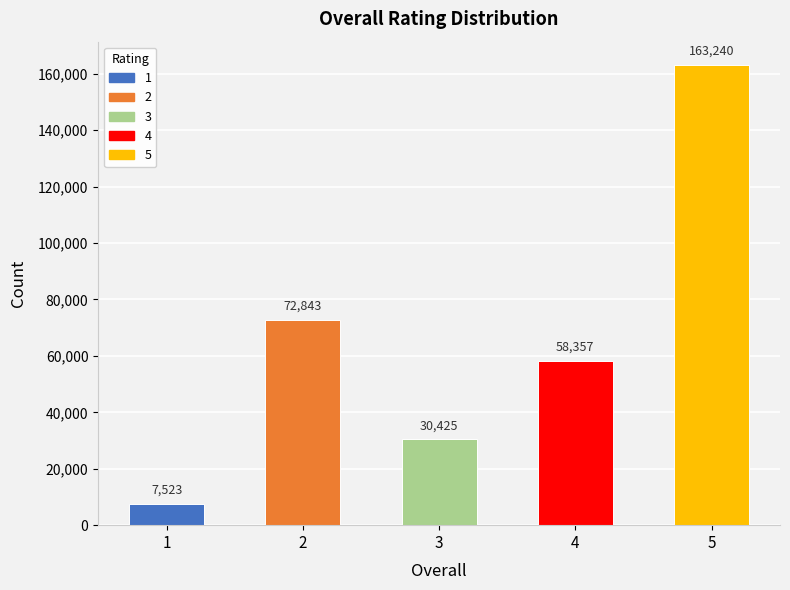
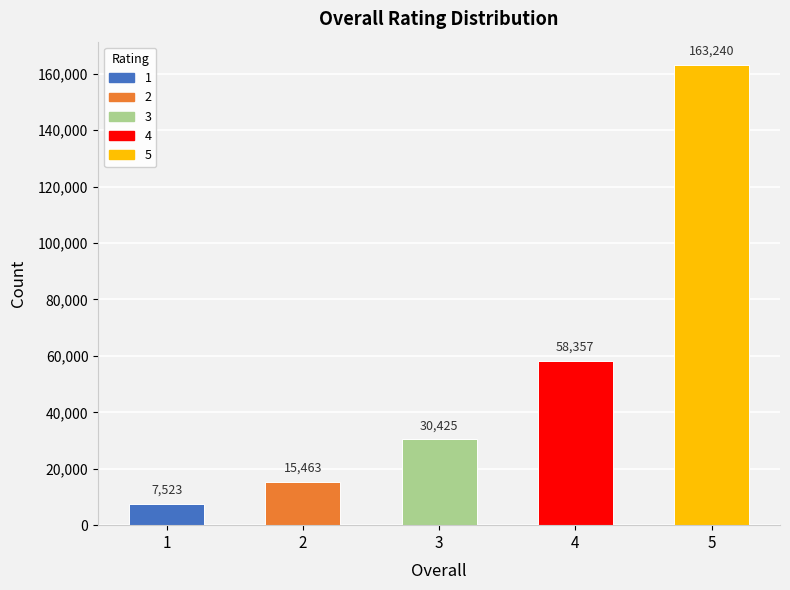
2: 72,843 -> 15,463
